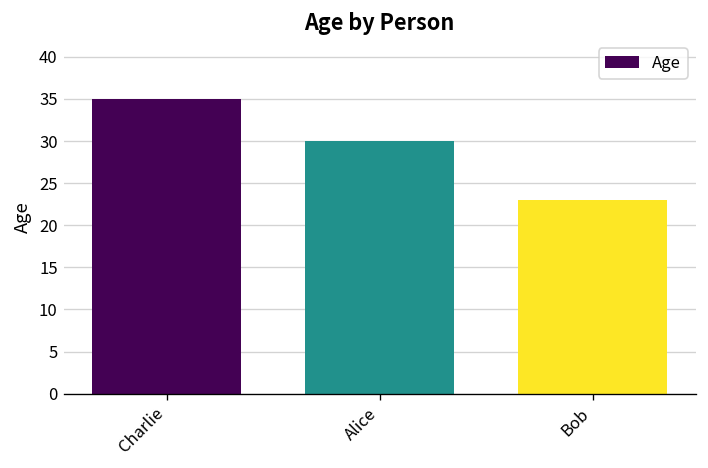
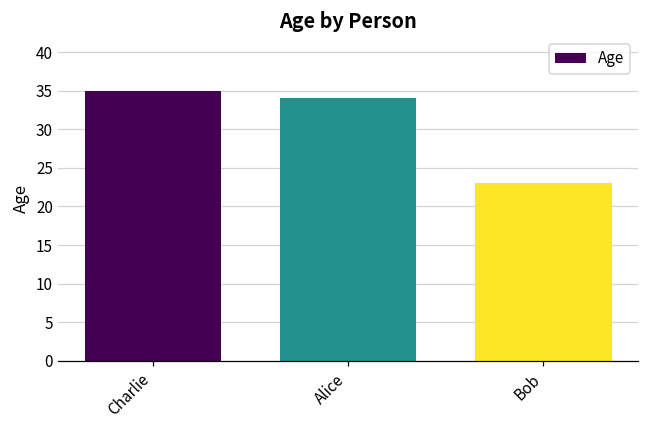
Alice: 30 -> 34
